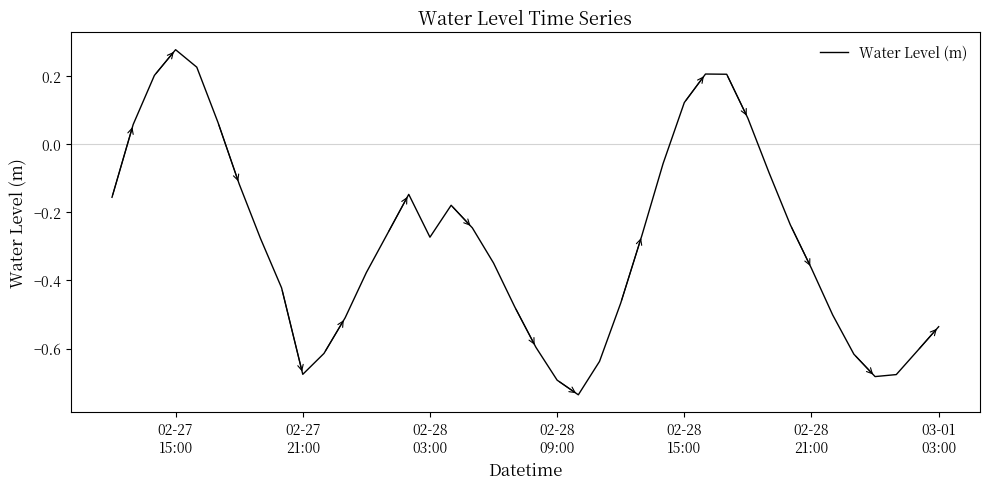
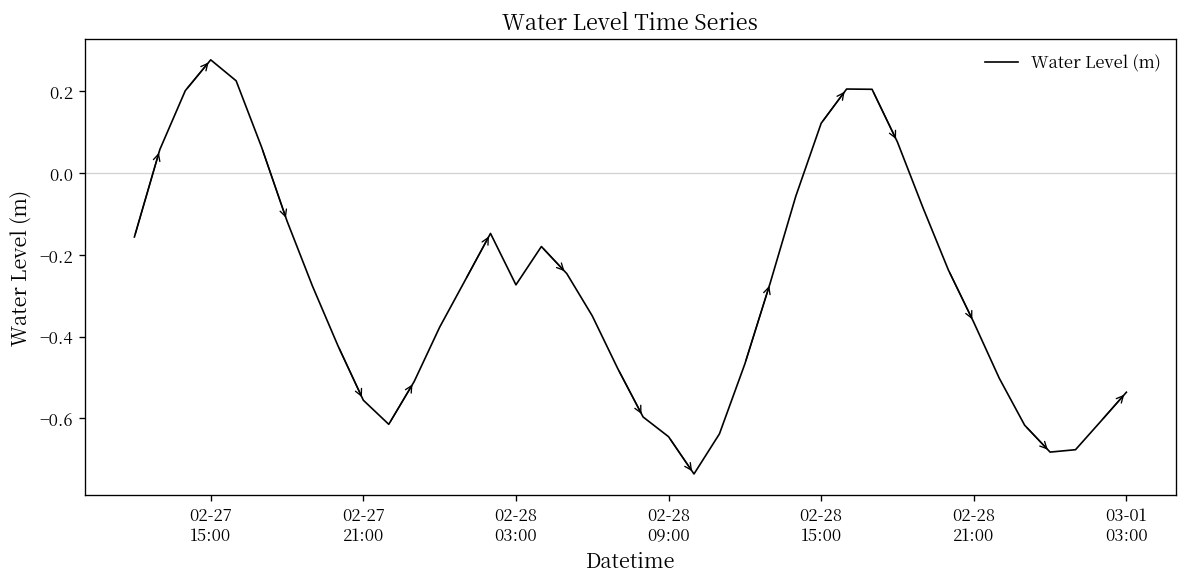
02-27 21:00: -0.68 -> -0.56
02-28 09:00: -0.69 -> -0.64
